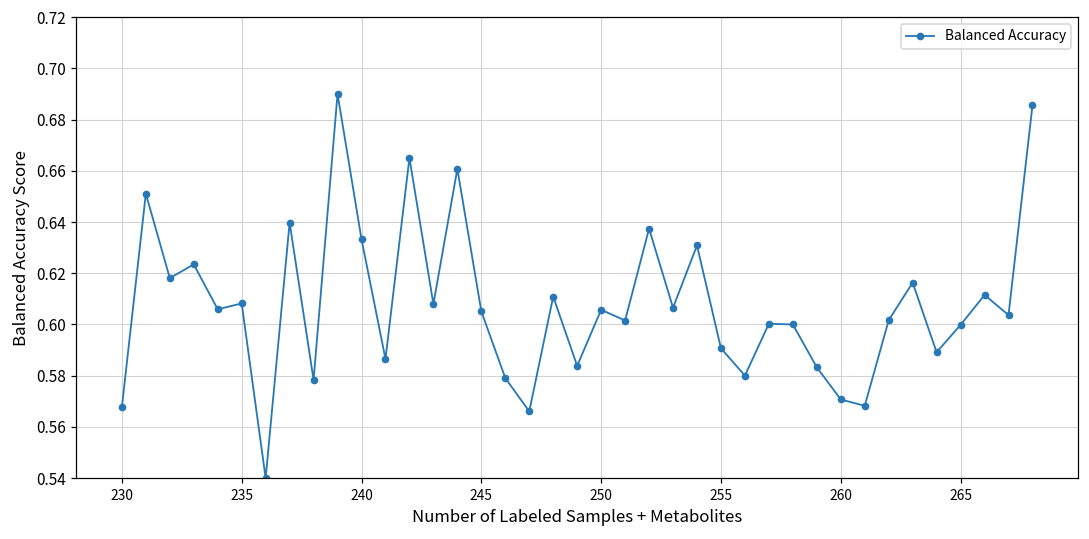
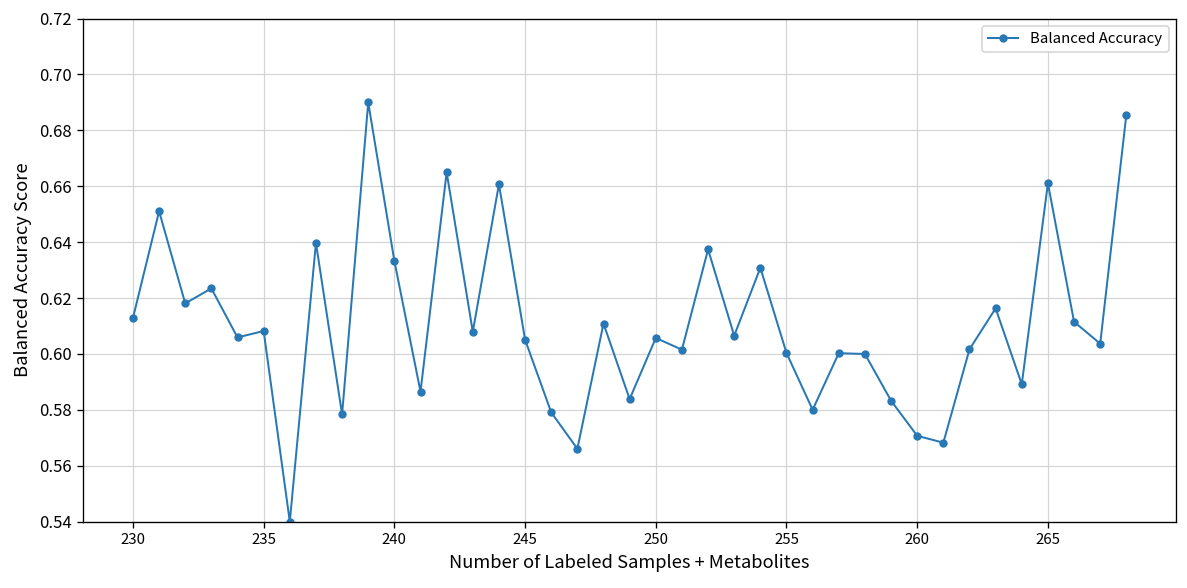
230: 0.568 -> 0.613
255: 0.591 -> 0.600
265: 0.600 -> 0.661
